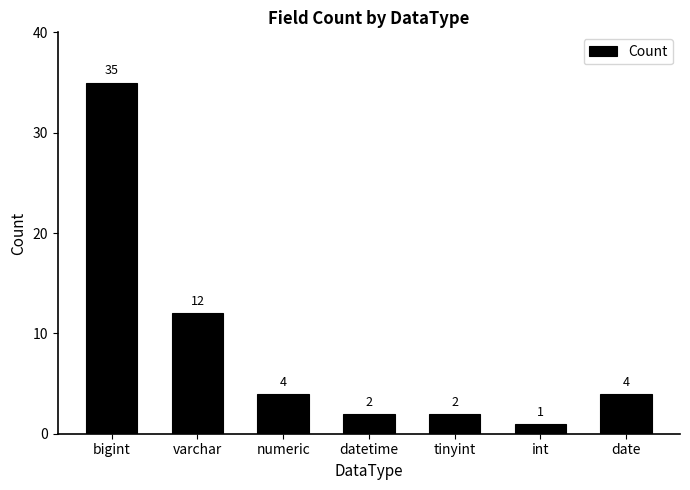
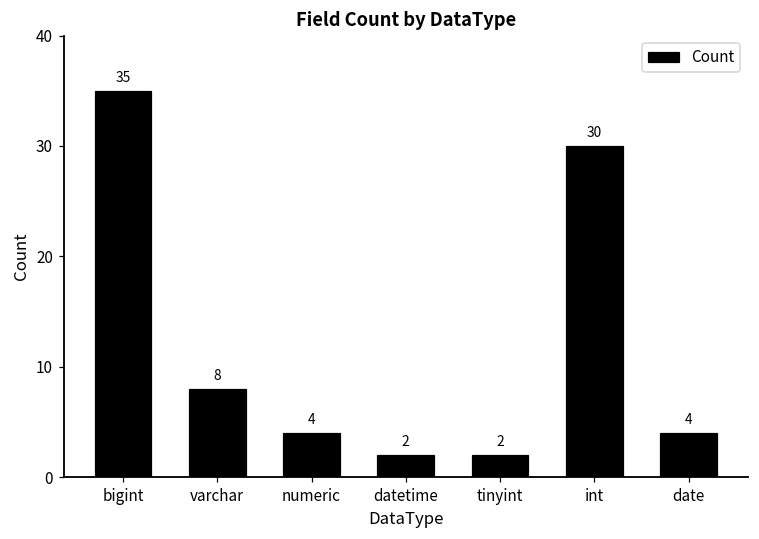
varchar: 12 -> 8
int: 1 -> 30
